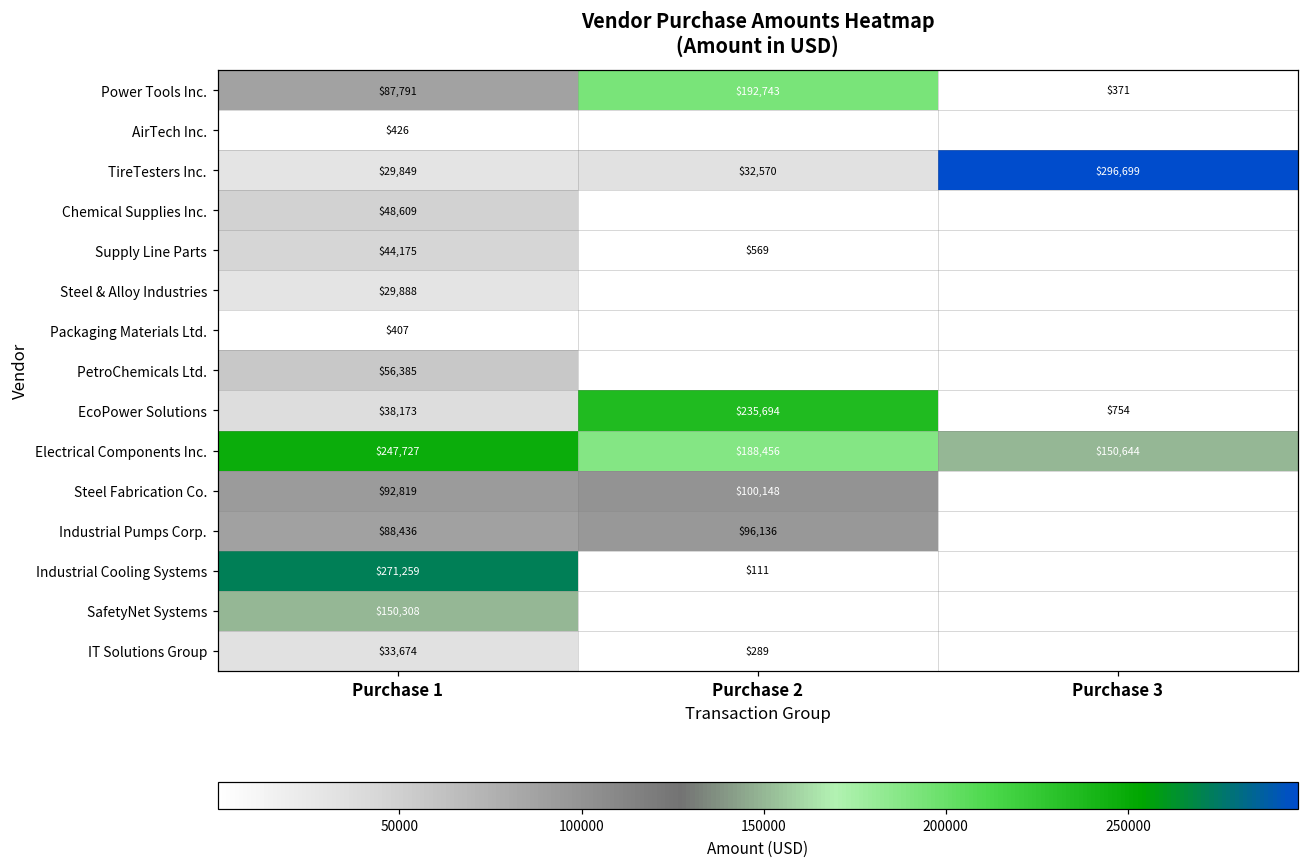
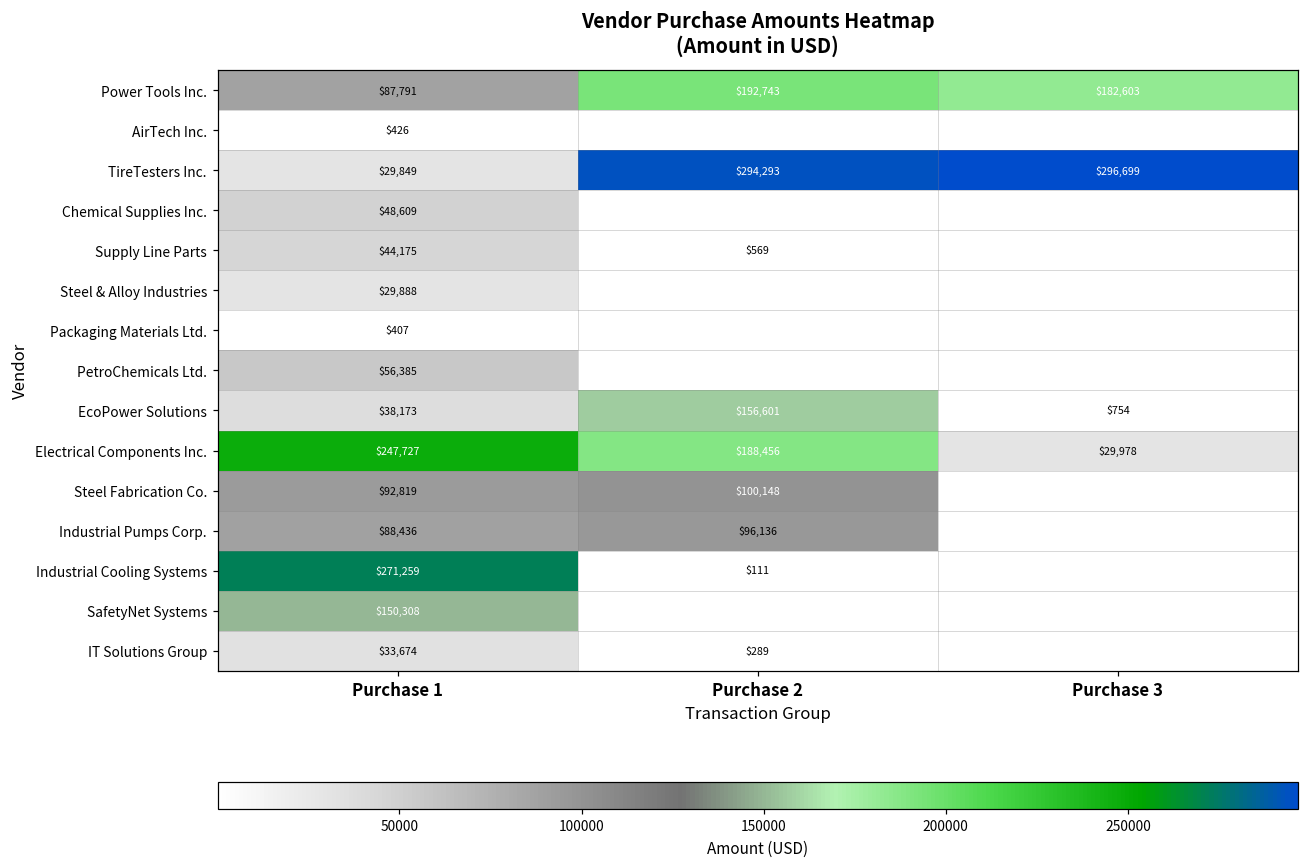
Power Tools Inc., Purchase 3: $371 -> $182,603
TireTesters Inc., Purchase 2: $32,570 -> $294,293
EcoPower Solutions, Purchase 2: $235,694 -> $156,601
Electrical Components Inc., Purchase 3: $150,644 -> $29,978
